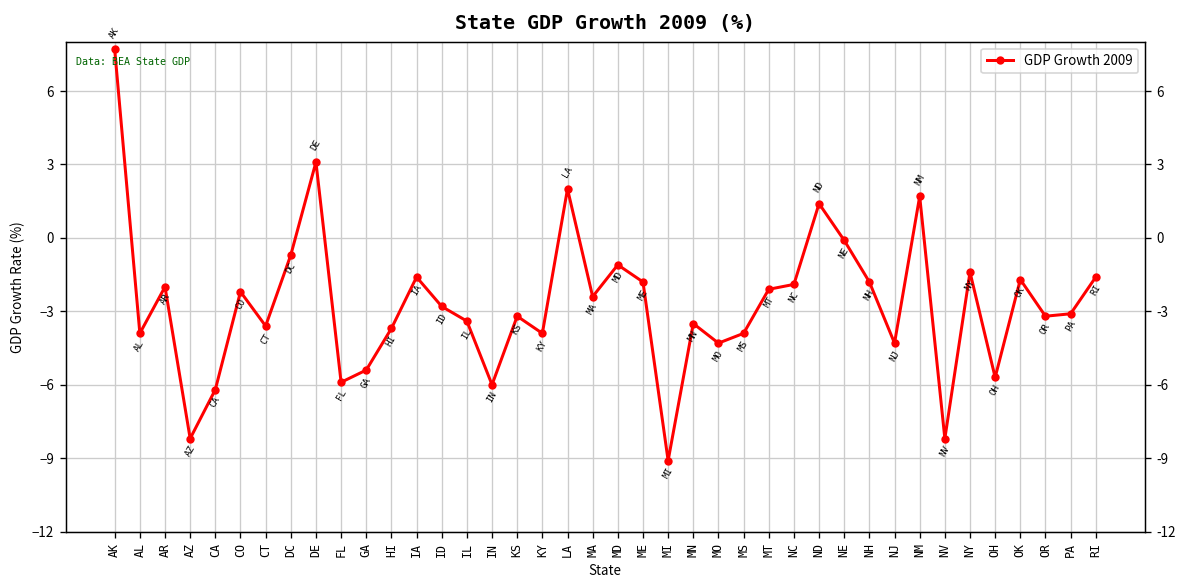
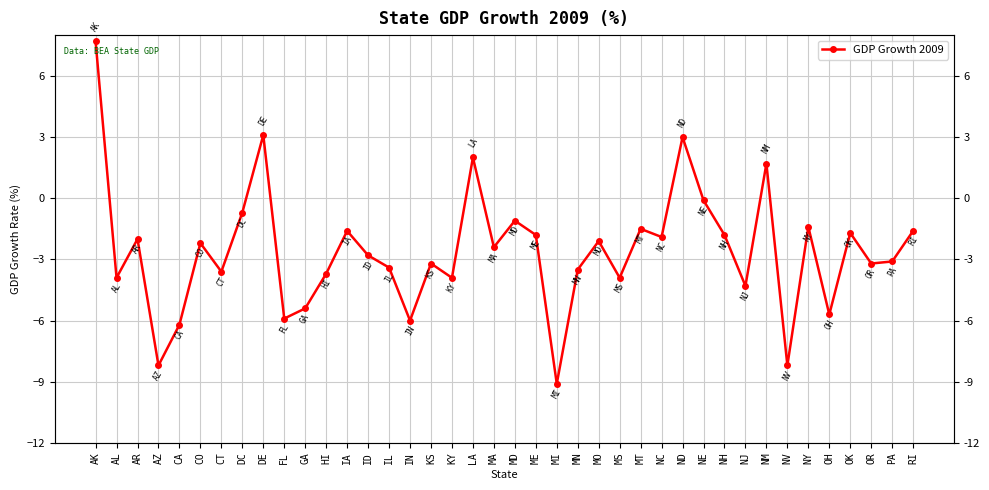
MO: -4.3 -> -2.1
MT: -2.1 -> -1.5
ND: 1.4 -> 3.0
